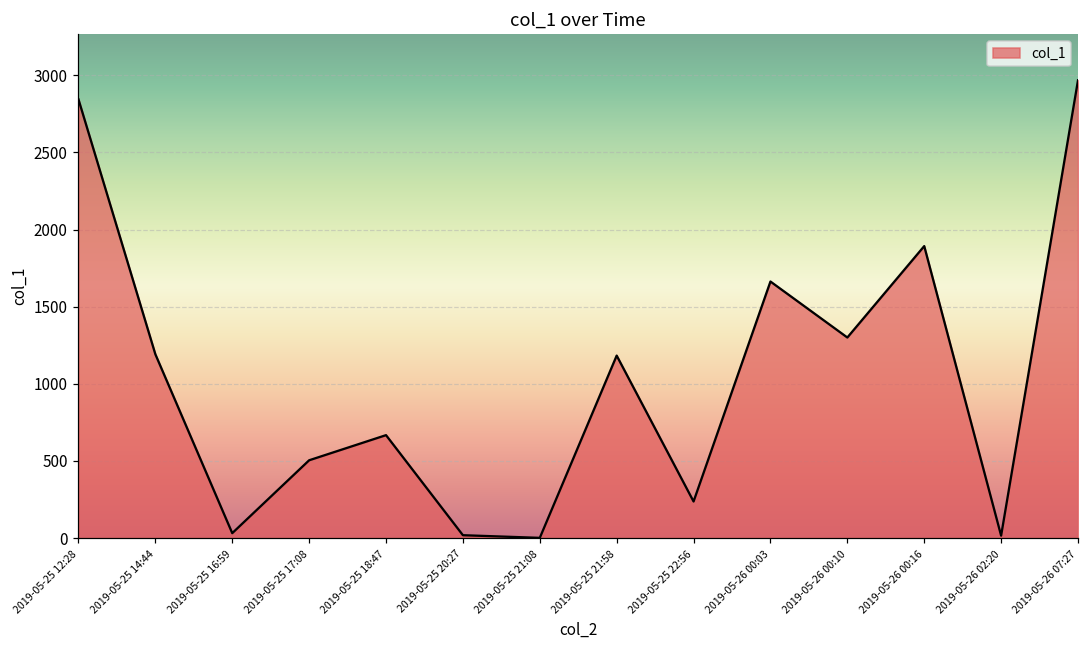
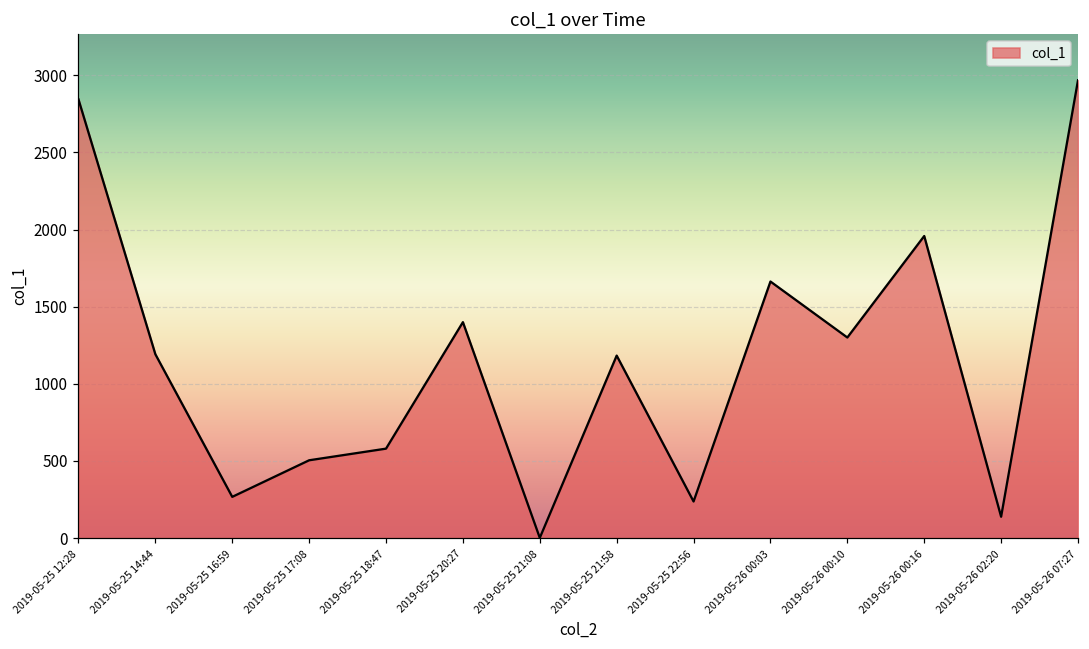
2019-05-25 16:59: 30 -> 270
2019-05-25 18:47: 670 -> 580
2019-05-25 20:27: 20 -> 1400
2019-05-26 00:16: 1890 -> 1960
2019-05-26 02:20: 20 -> 140
